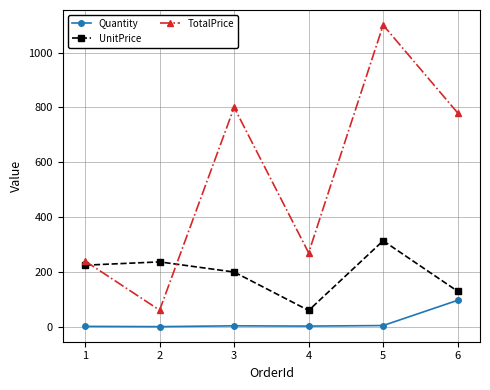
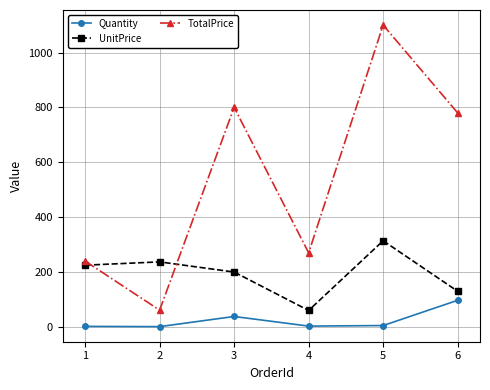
Quantity, 3: 0 -> 40
